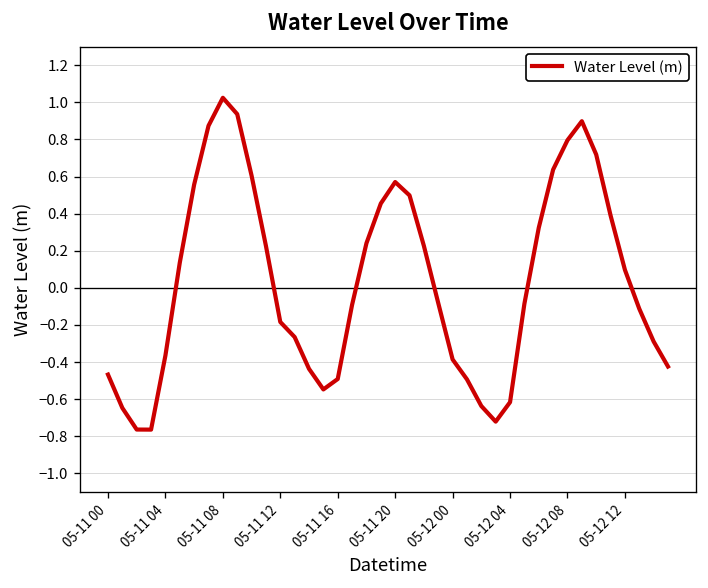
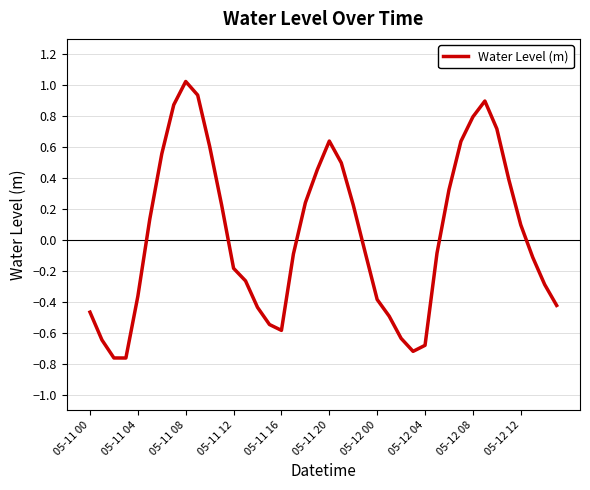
05-11 16: -0.49 -> -0.59
05-11 20: 0.57 -> 0.64
05-12 04: -0.62 -> -0.68
